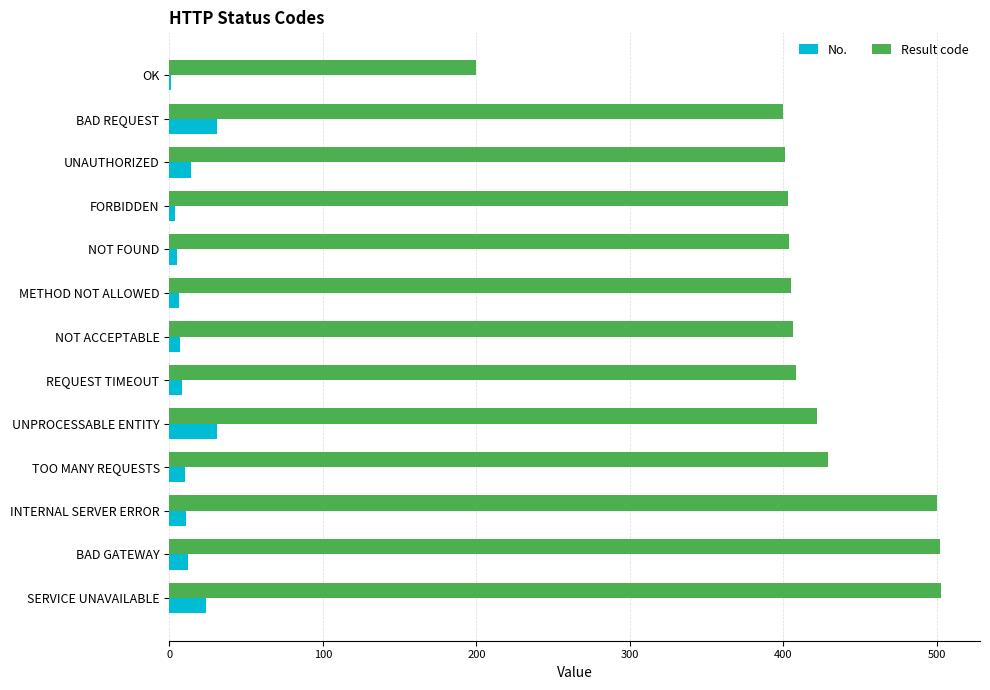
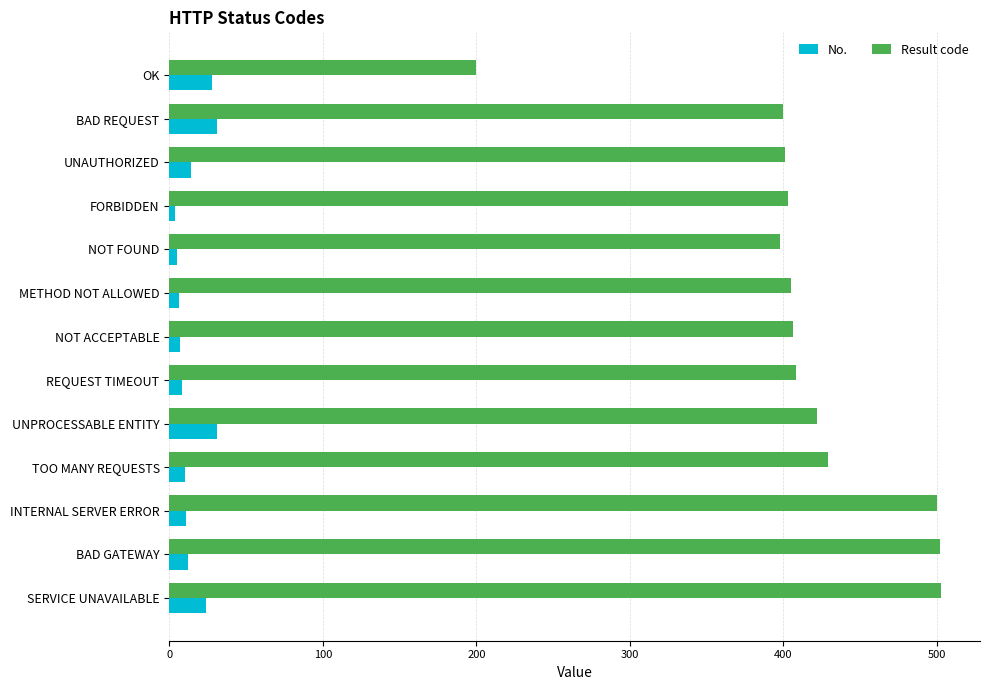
No., OK: 1 -> 28
Result code, NOT FOUND: 404 -> 398
